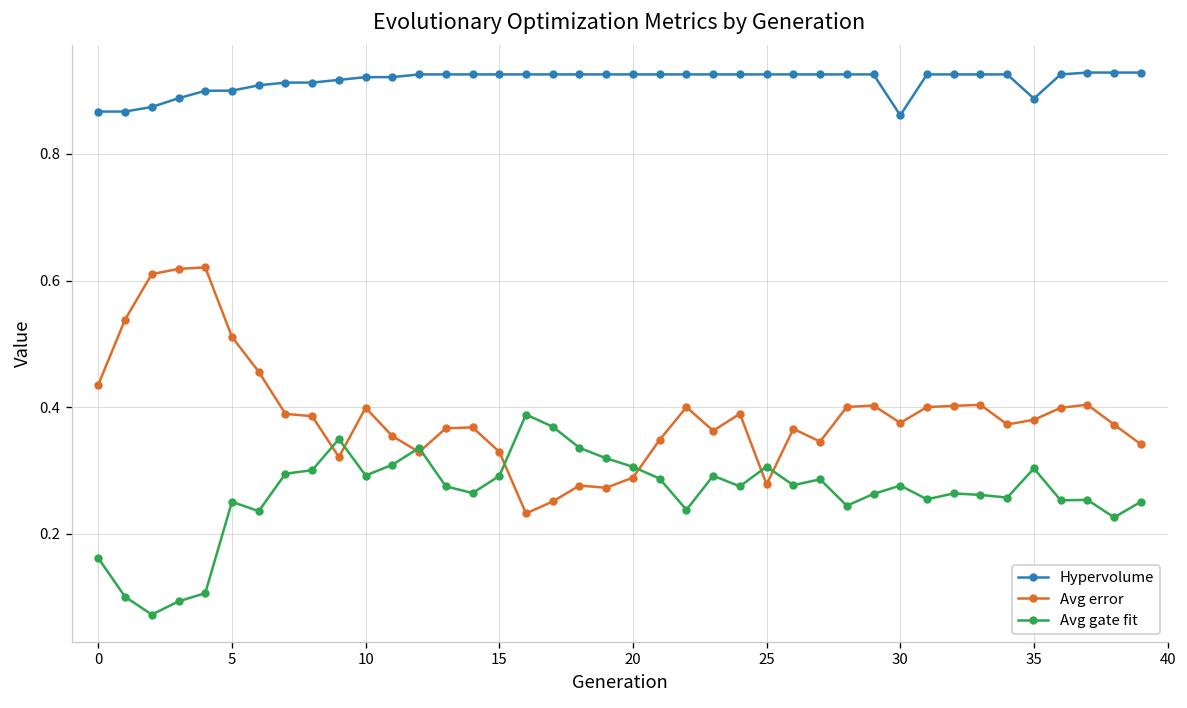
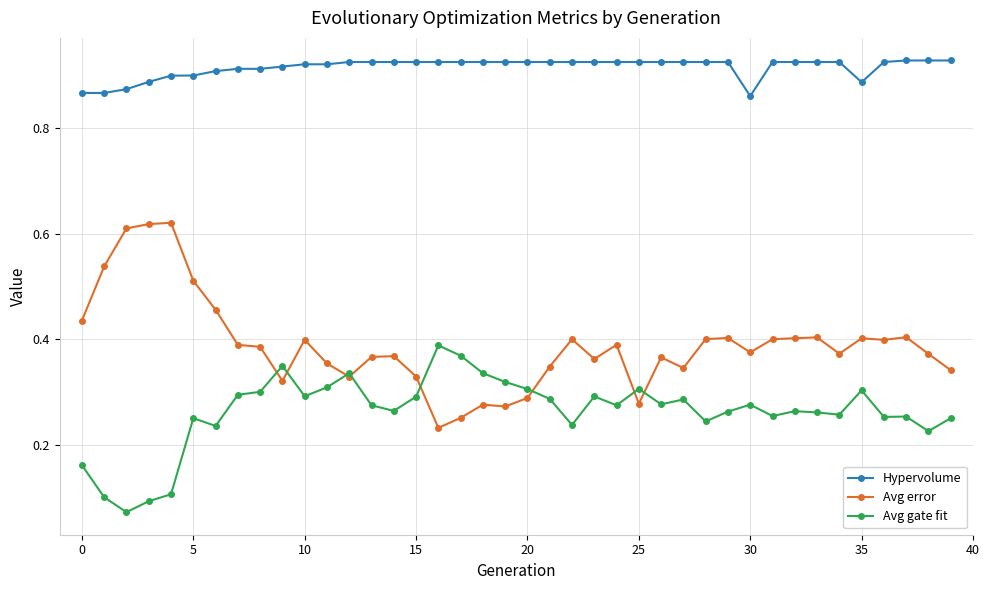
Avg error, 35: 0.38 -> 0.40
